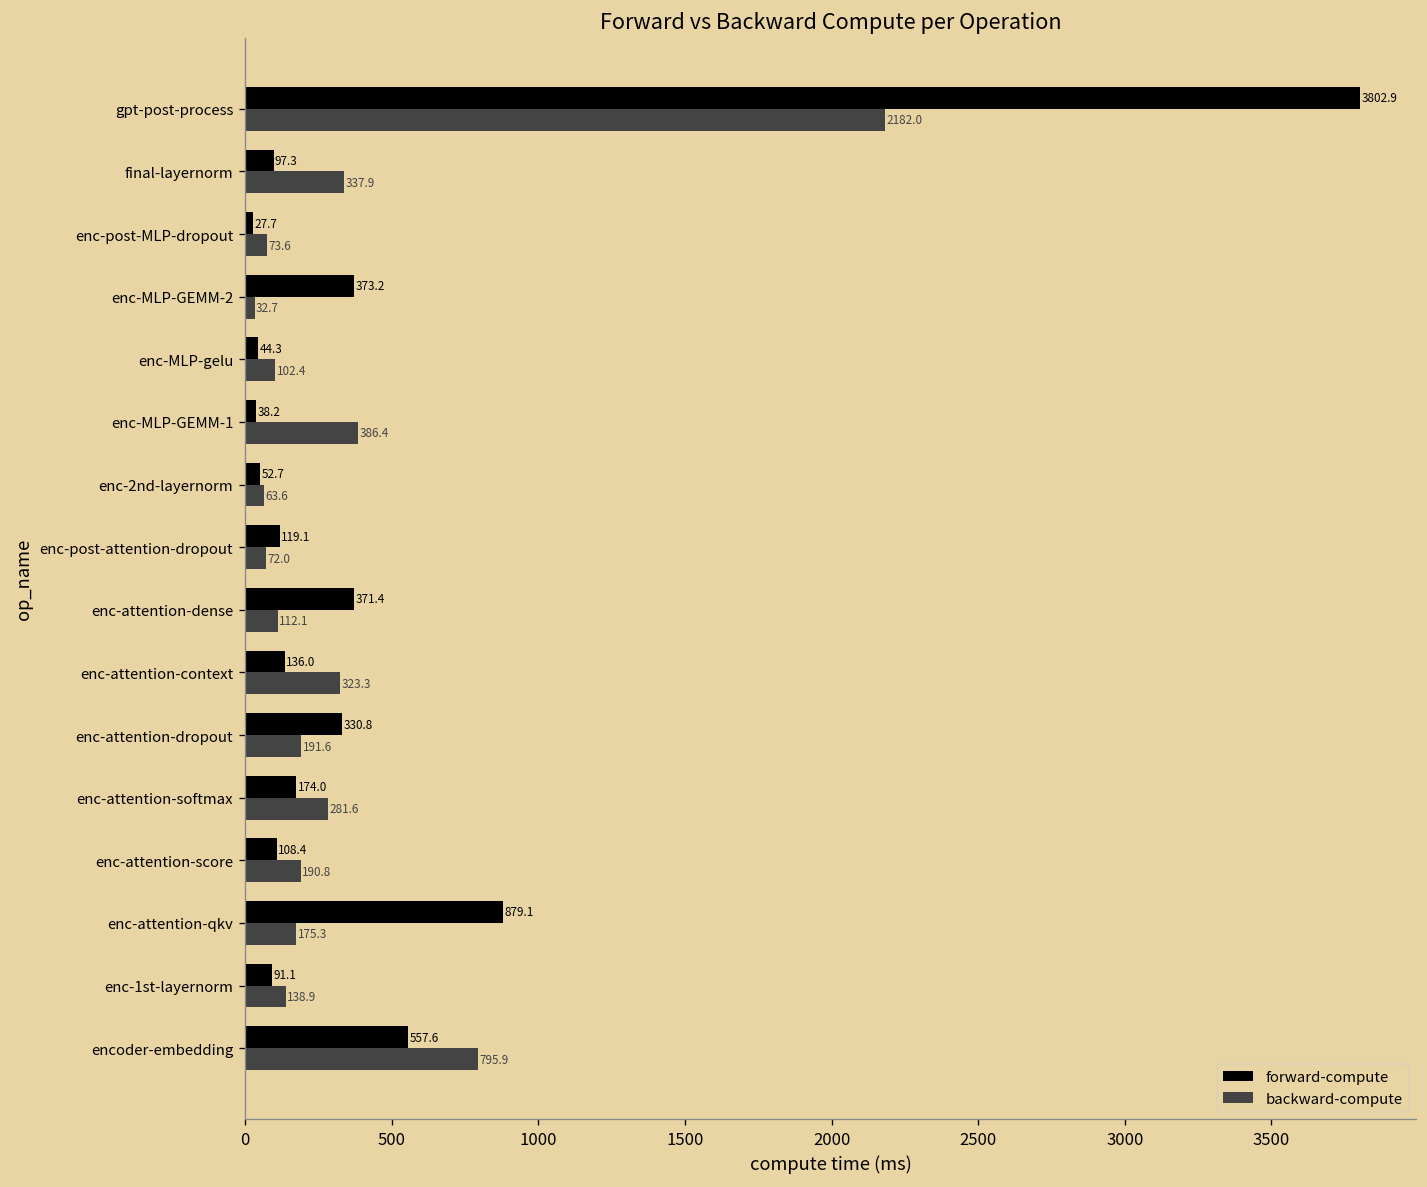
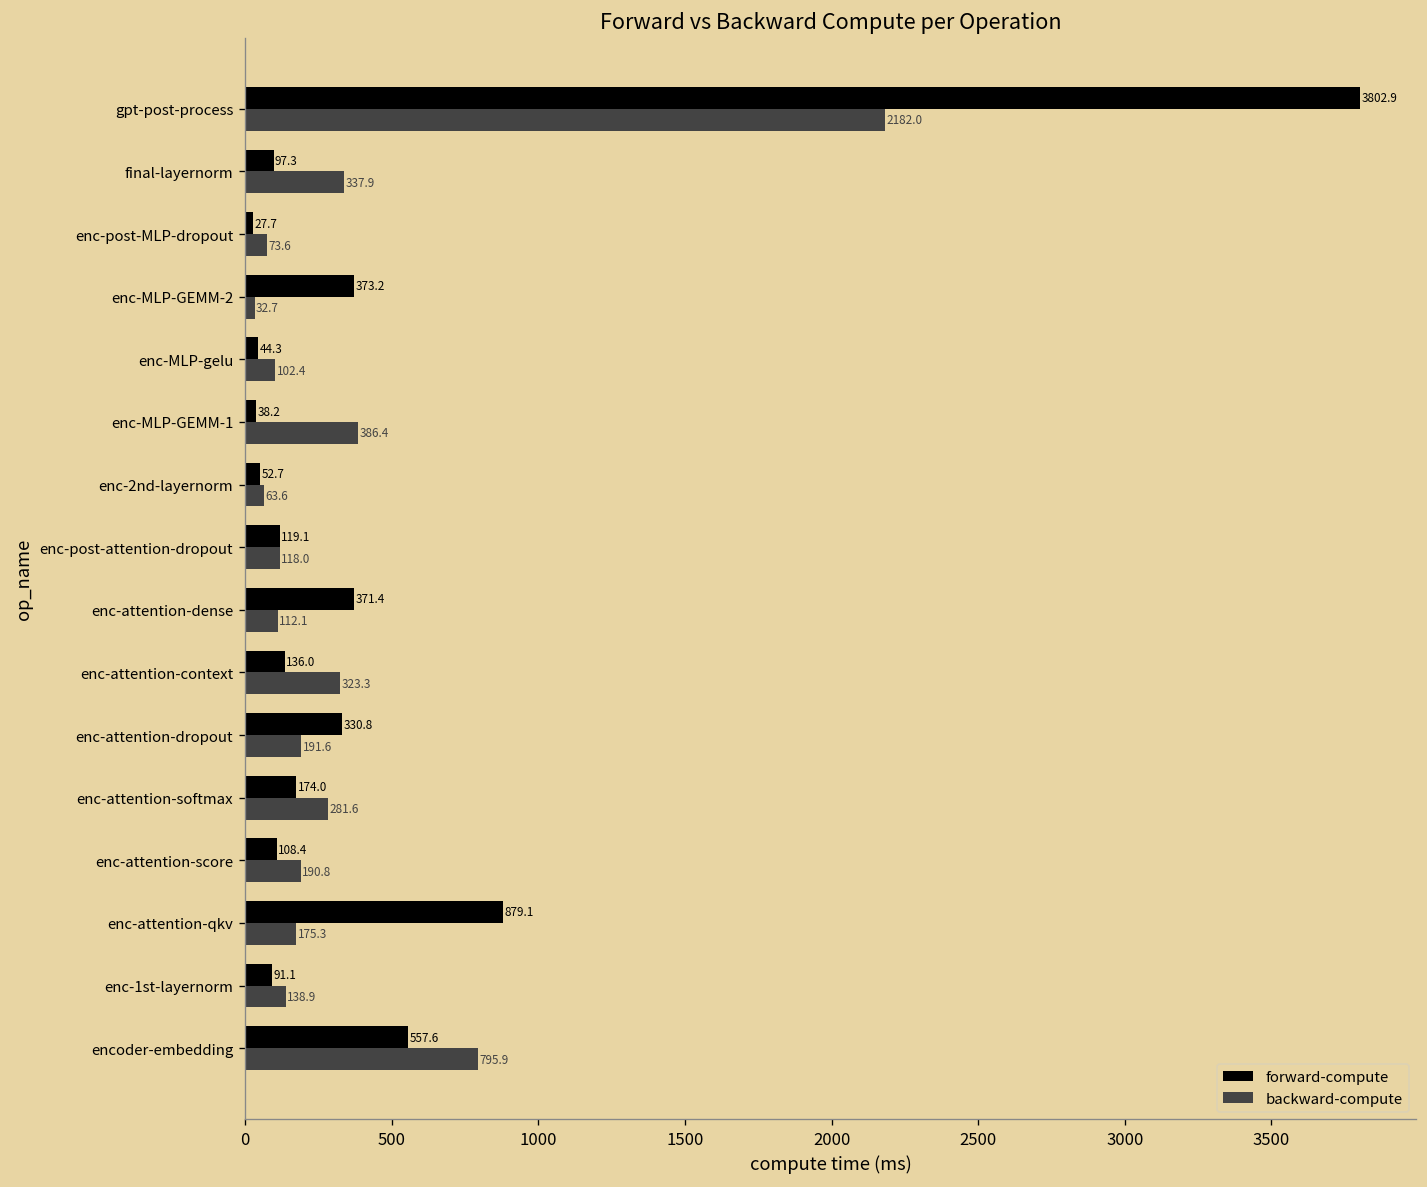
backward-compute, enc-post-attention-dropout: 72.0 -> 118.0
